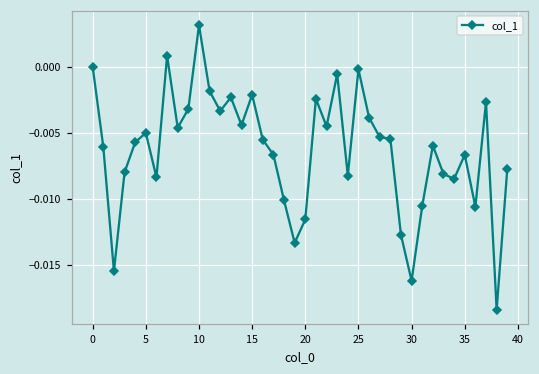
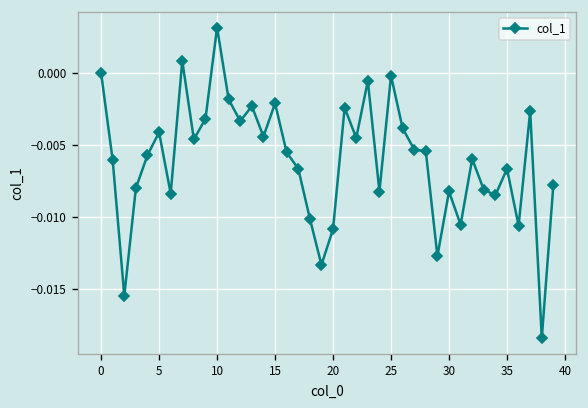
5: -0.0050 -> -0.0041
20: -0.0116 -> -0.0109
30: -0.0162 -> -0.0082
